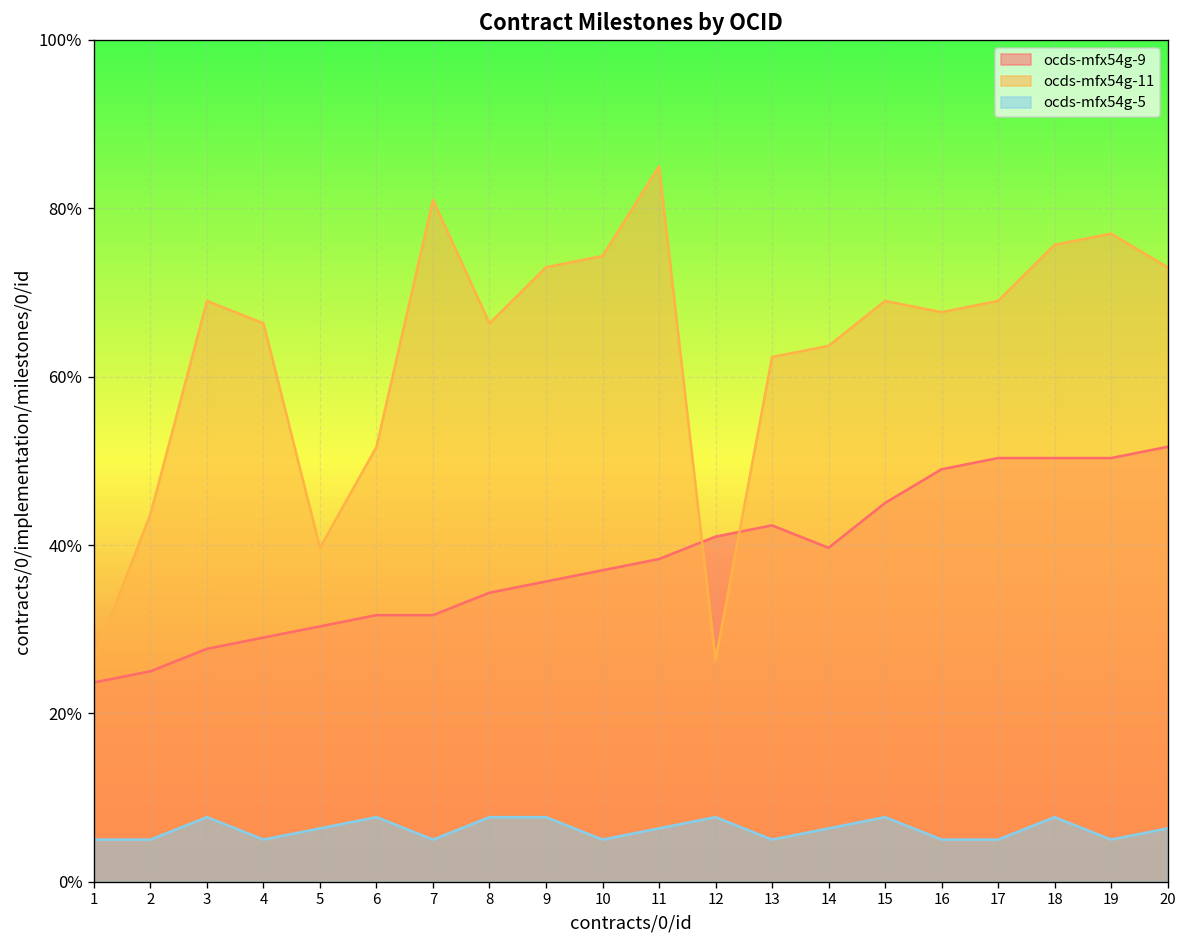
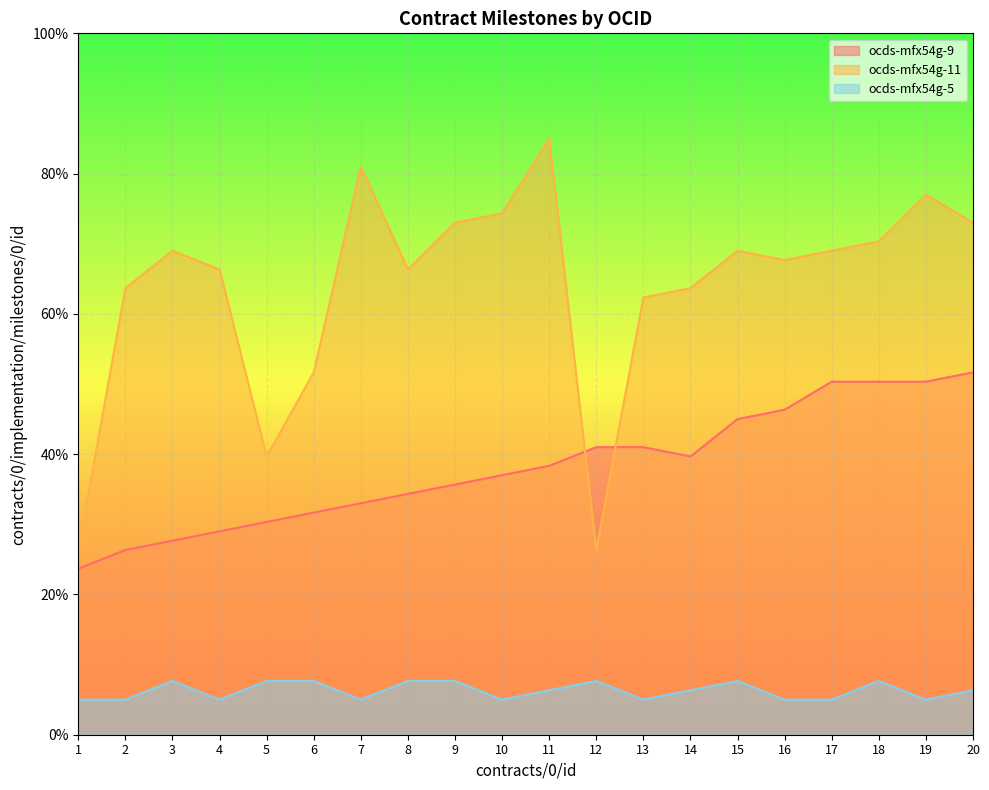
ocds-mfx54g-9, 2: 25% -> 26%
ocds-mfx54g-11, 2: 44% -> 64%
ocds-mfx54g-5, 5: 6% -> 8%
ocds-mfx54g-9, 7: 32% -> 33%
ocds-mfx54g-9, 13: 42% -> 41%
ocds-mfx54g-9, 16: 49% -> 46%
ocds-mfx54g-11, 18: 76% -> 70%
